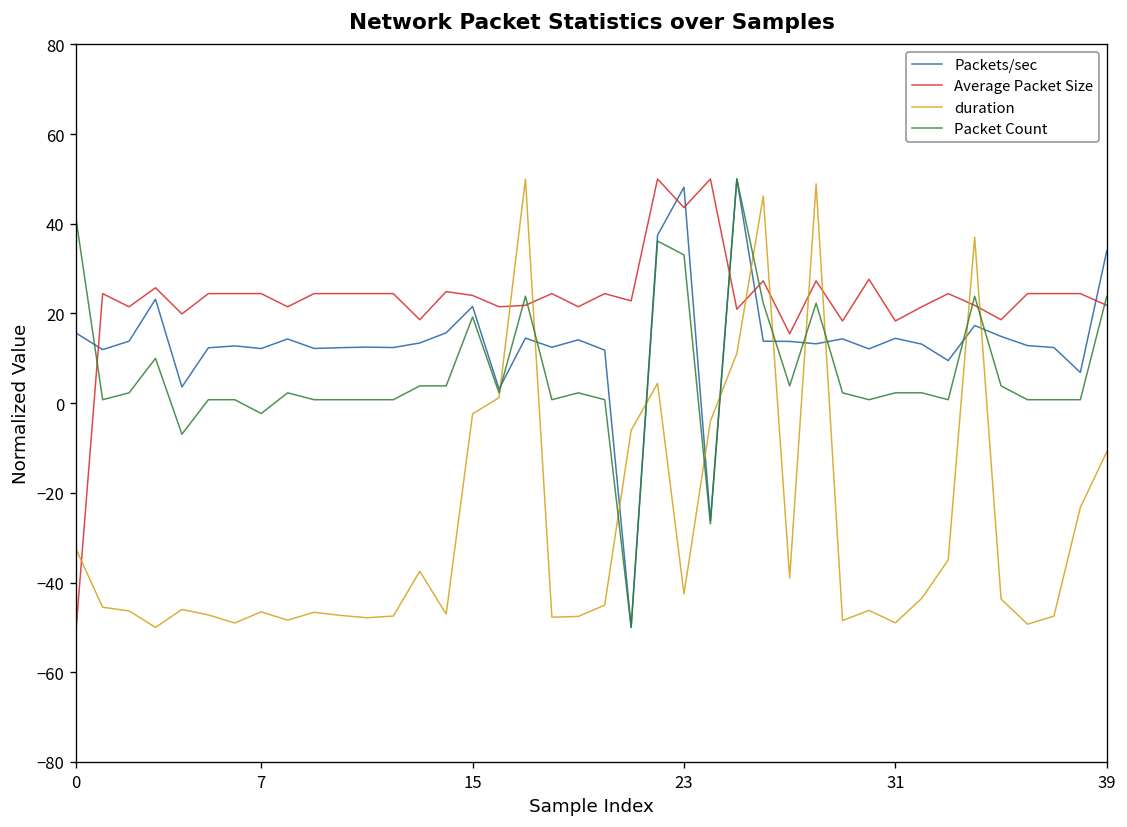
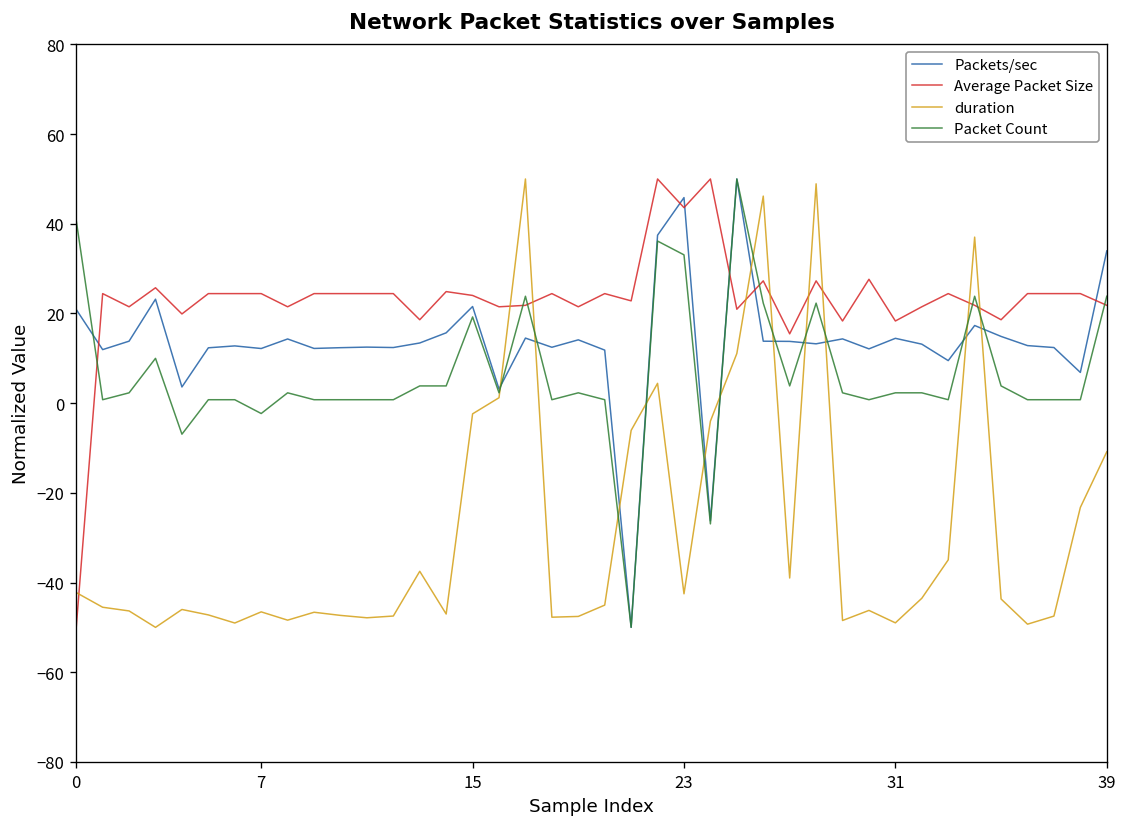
Packets/sec, 0: 16 -> 21
duration, 0: -33 -> -42
Packets/sec, 23: 48 -> 46
